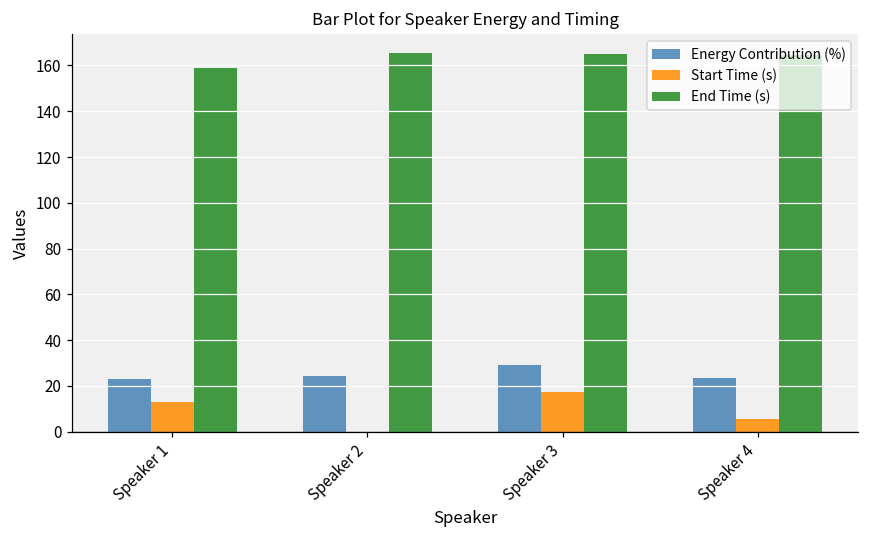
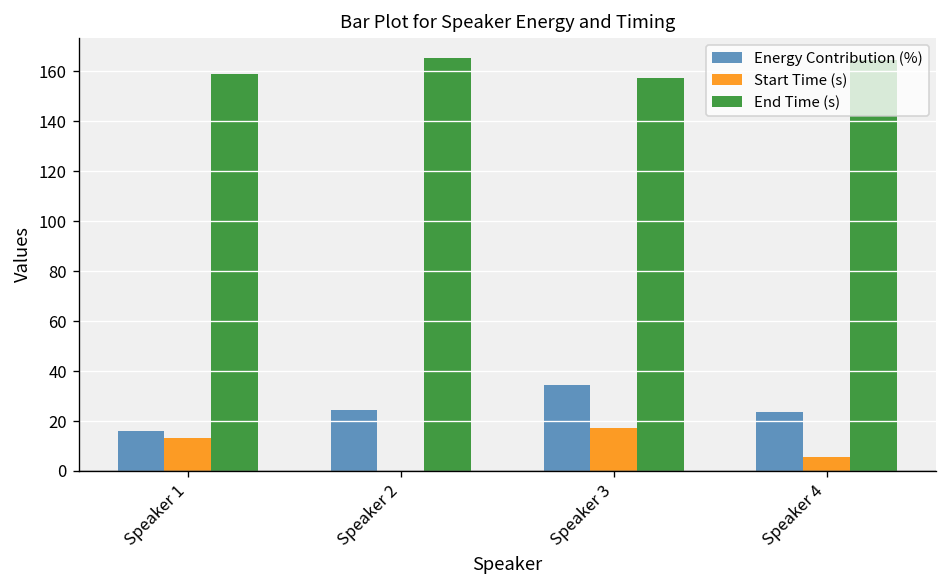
Energy Contribution (%), Speaker 1: 23 -> 16
Energy Contribution (%), Speaker 3: 29 -> 34
End Time (s), Speaker 3: 165 -> 157
